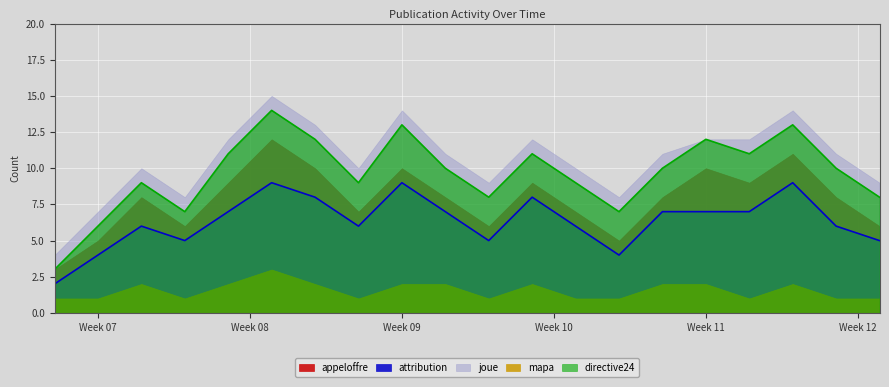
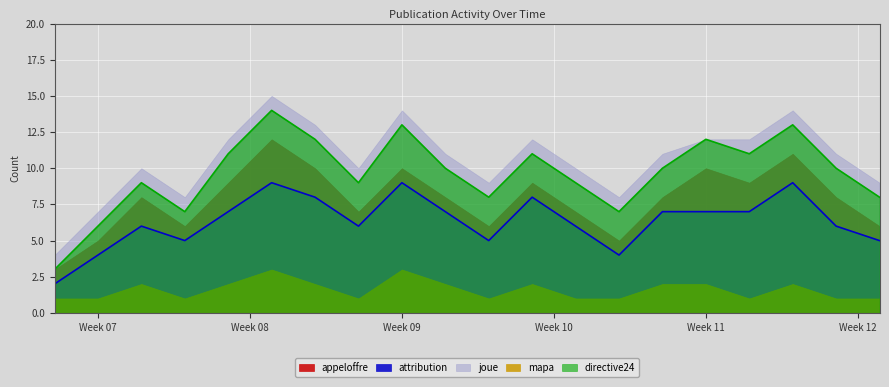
mapa, Week 09: 2 -> 3
